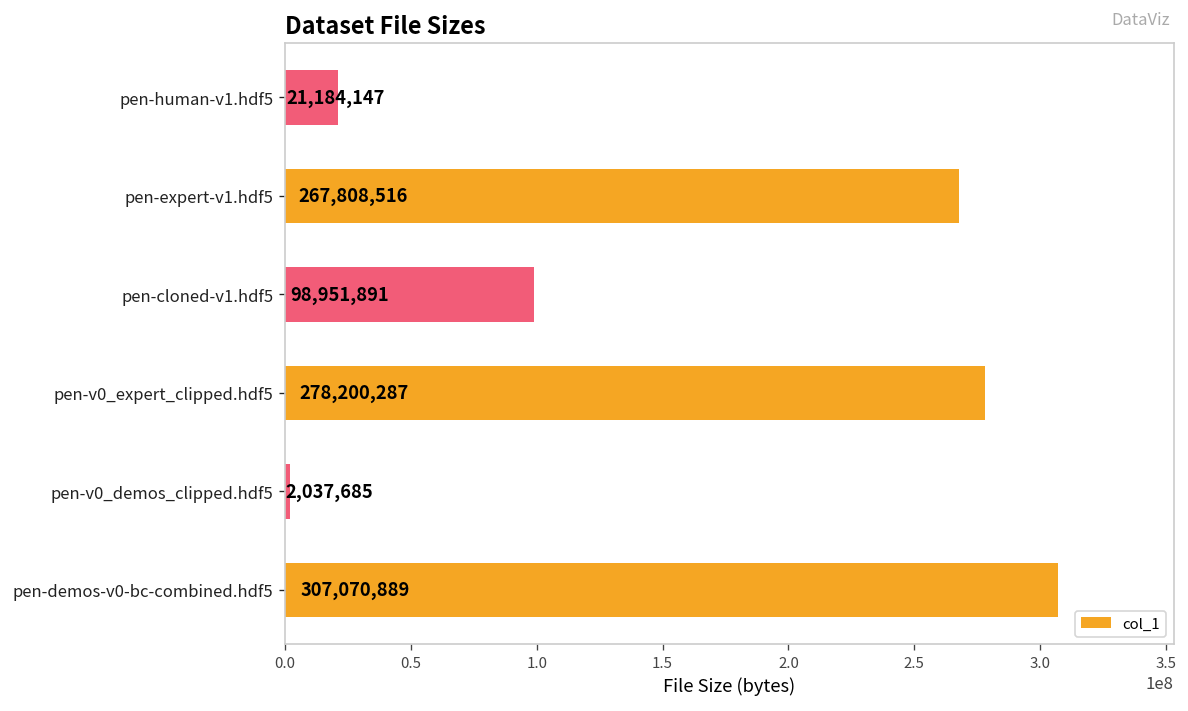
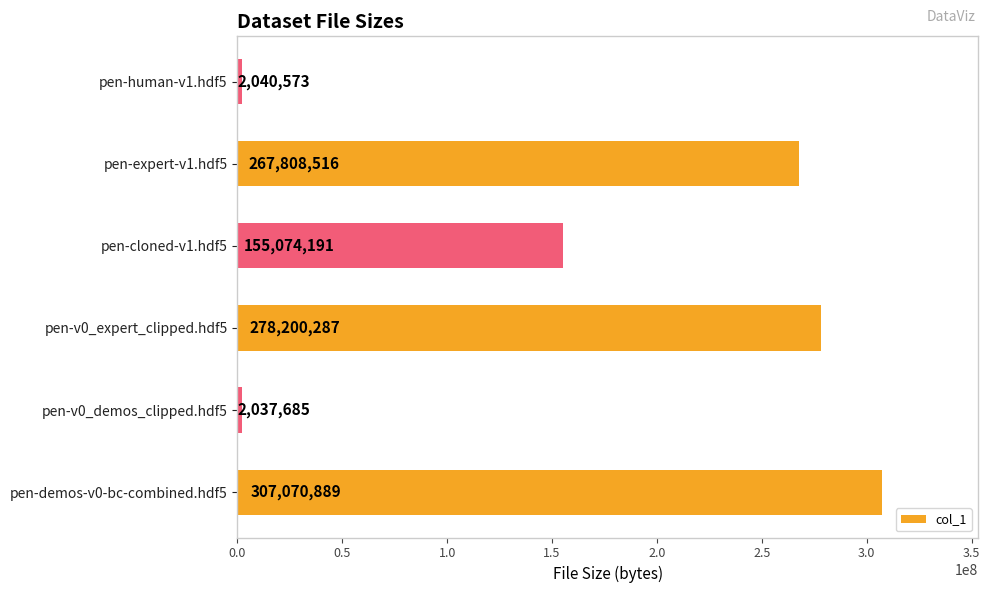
pen-human-v1.hdf5: 21,184,147 -> 2,040,573
pen-cloned-v1.hdf5: 98,951,891 -> 155,074,191
